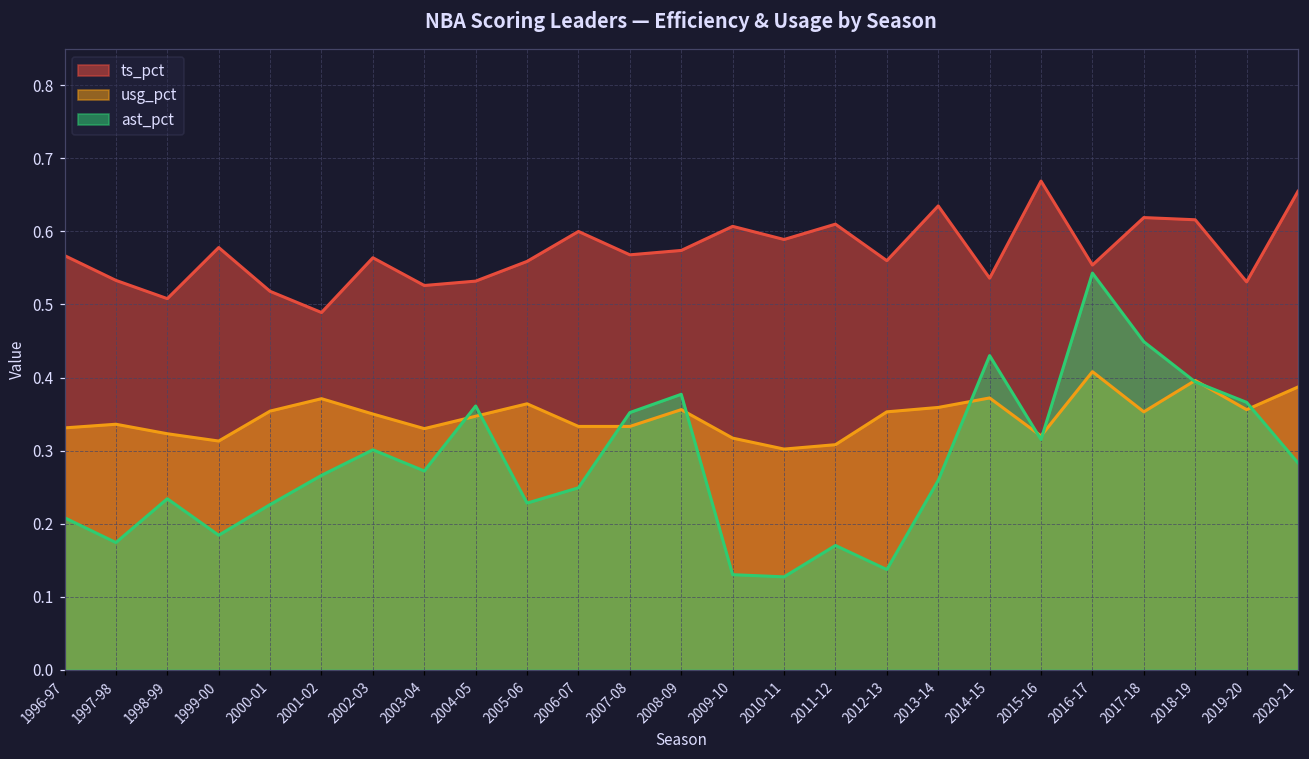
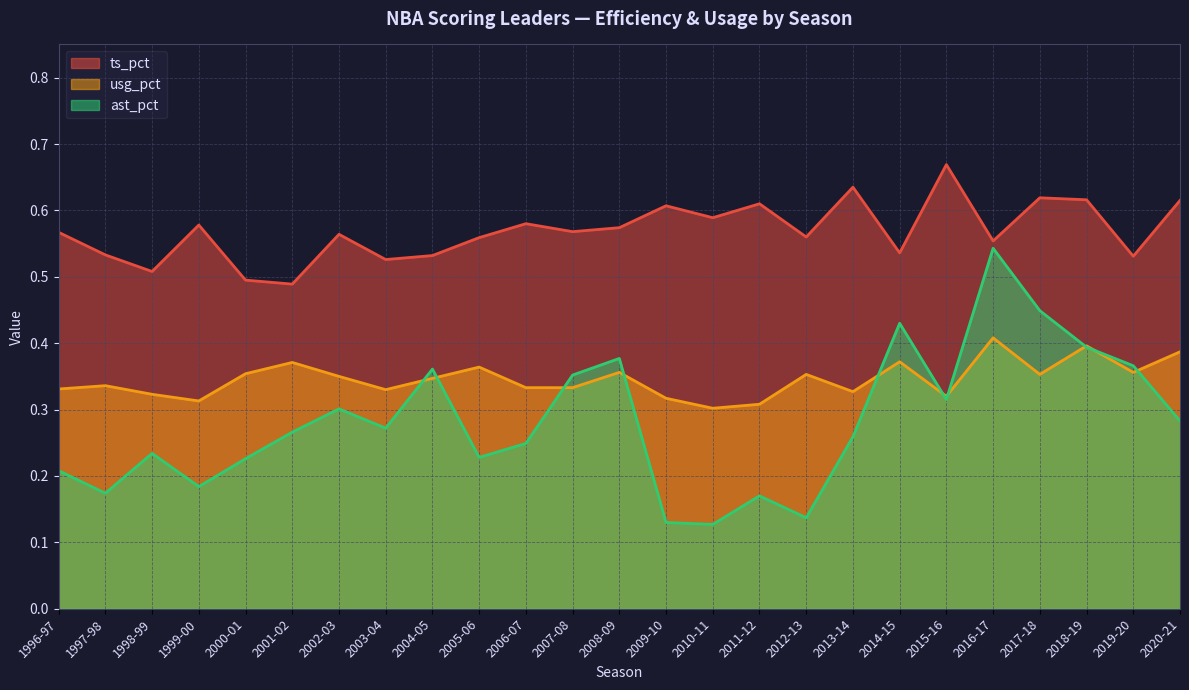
ts_pct, 2000-01: 0.52 -> 0.50
ts_pct, 2006-07: 0.60 -> 0.58
usg_pct, 2013-14: 0.36 -> 0.33
ts_pct, 2020-21: 0.66 -> 0.62
